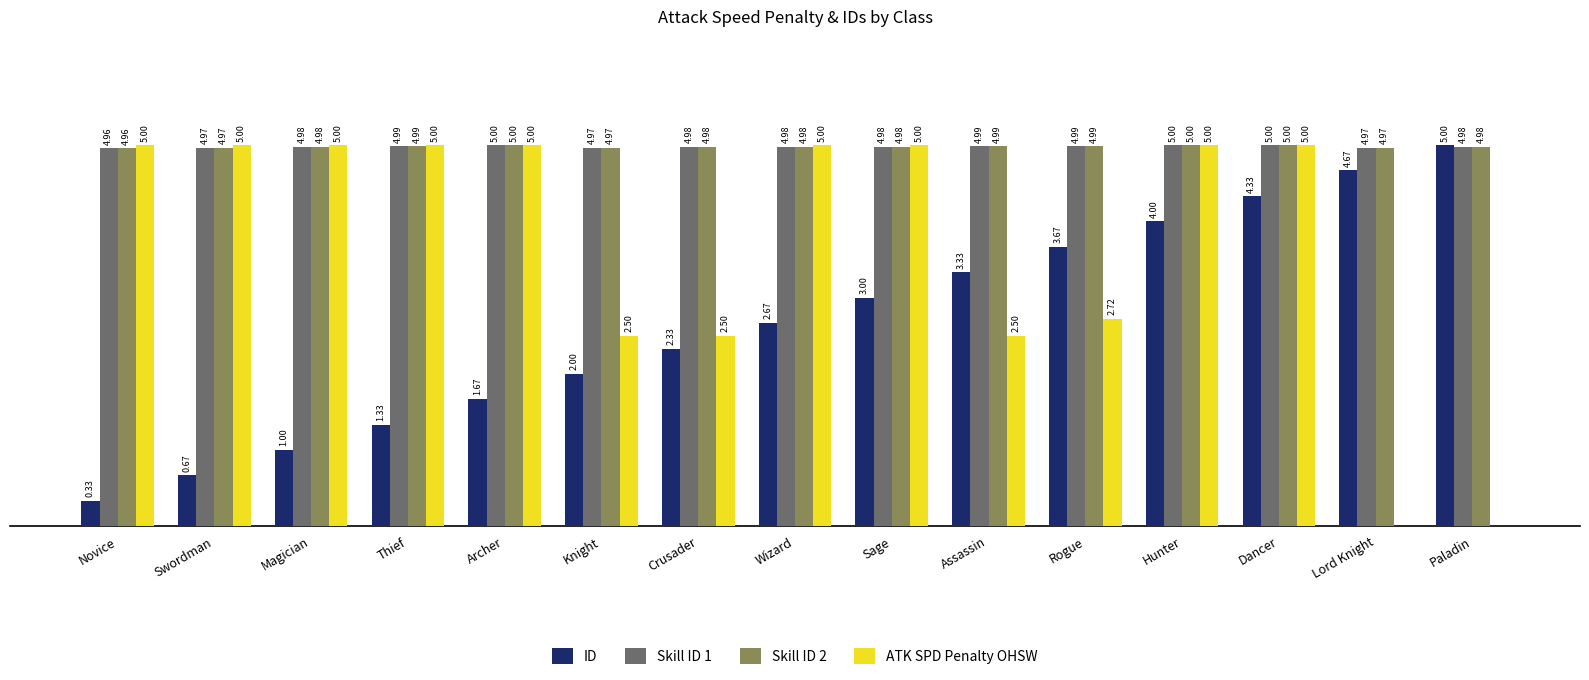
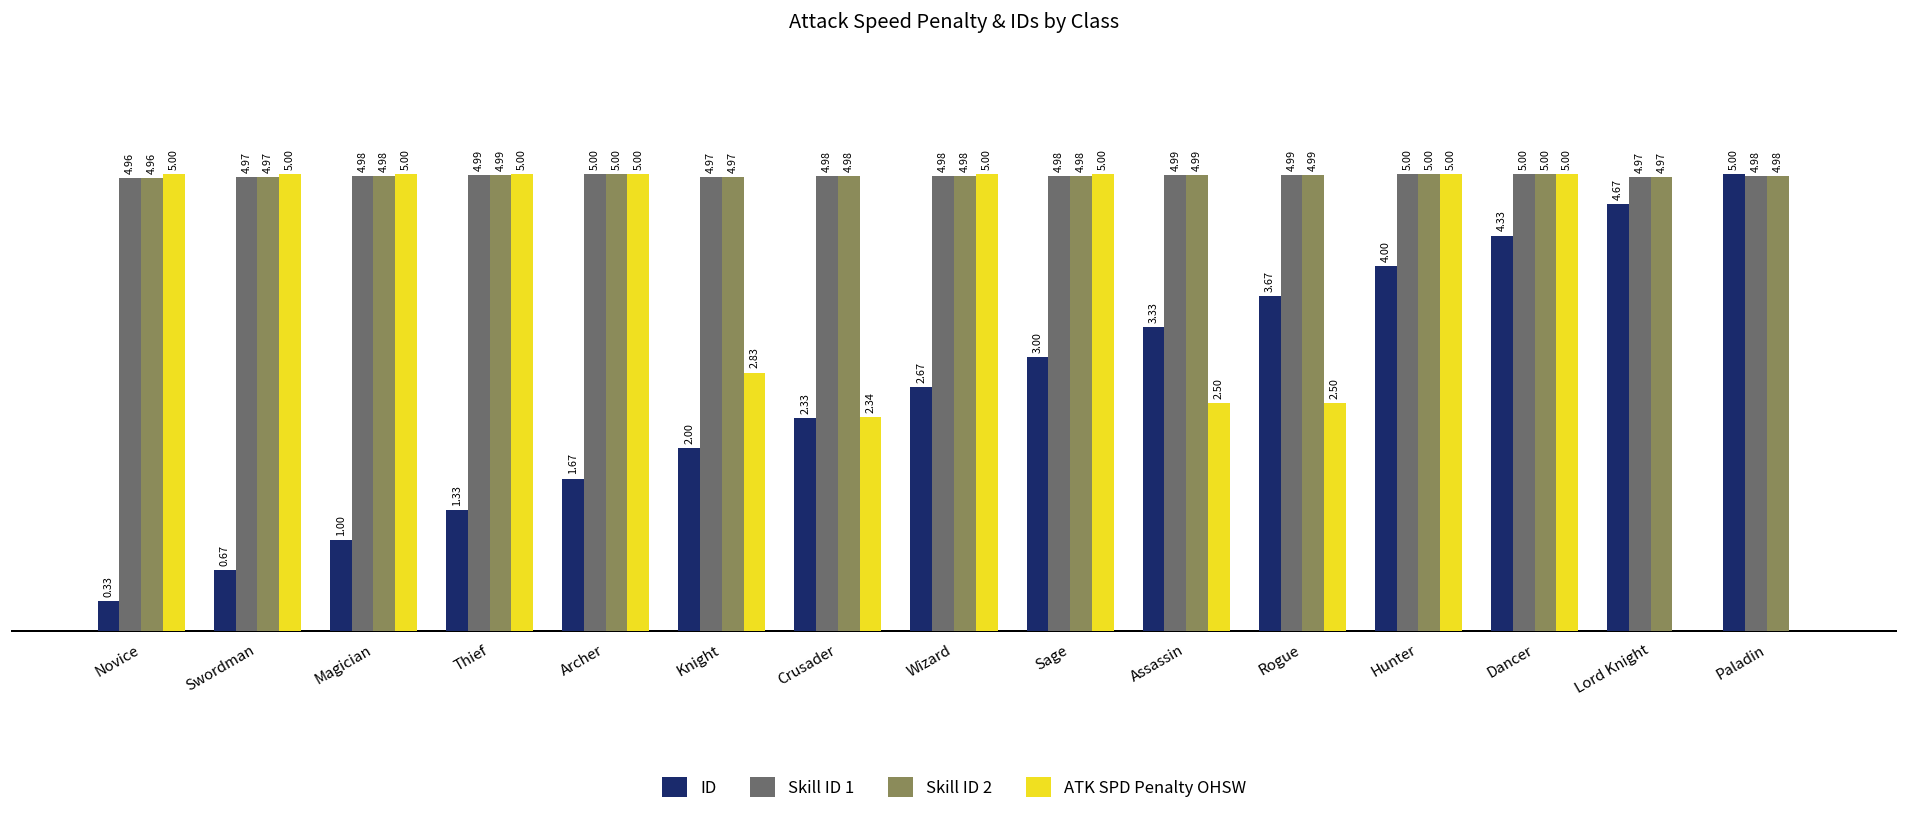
ATK SPD Penalty OHSW, Knight: 2.50 -> 2.83
ATK SPD Penalty OHSW, Crusader: 2.50 -> 2.34
ATK SPD Penalty OHSW, Rogue: 2.72 -> 2.50
